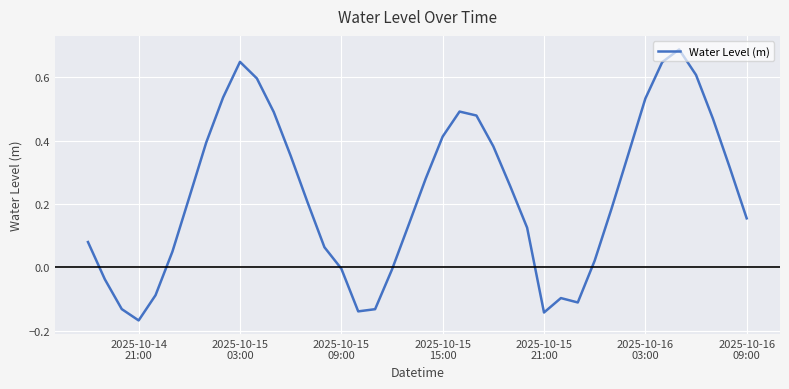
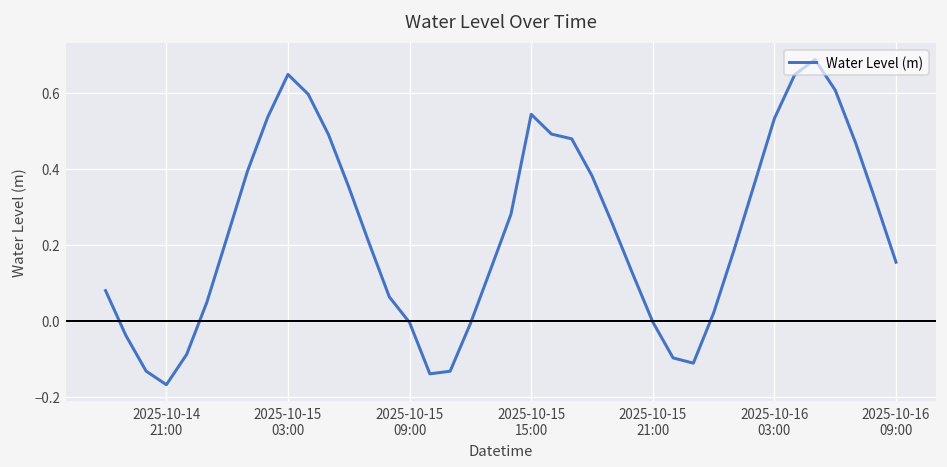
2025-10-15 15:00: 0.41 -> 0.54
2025-10-15 21:00: -0.14 -> 0.00
